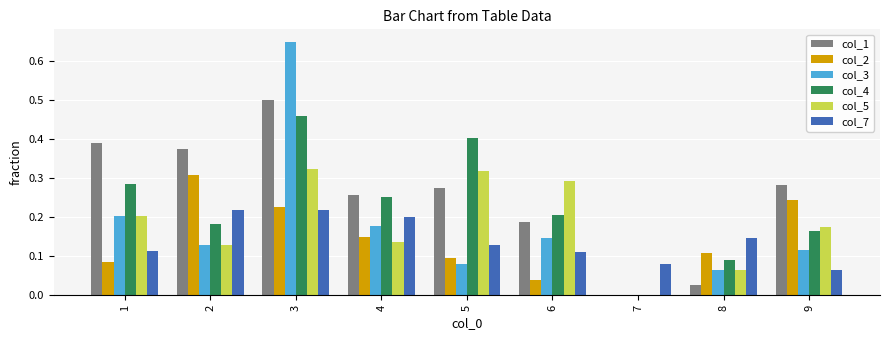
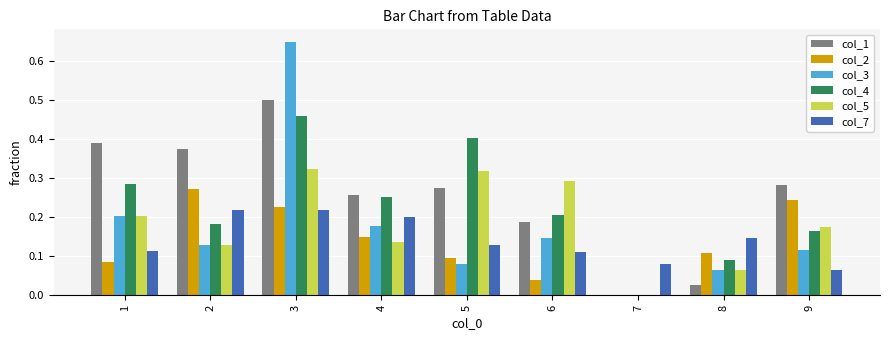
col_2, 2: 0.31 -> 0.27
